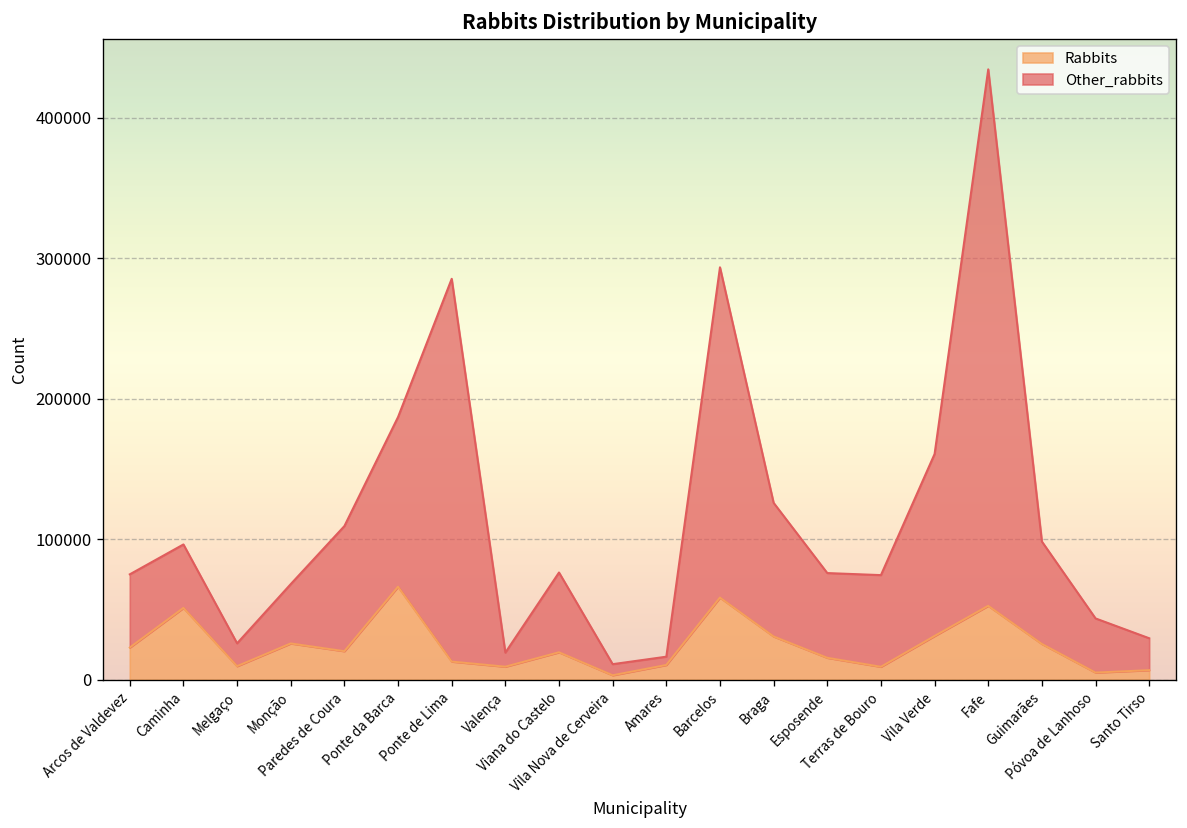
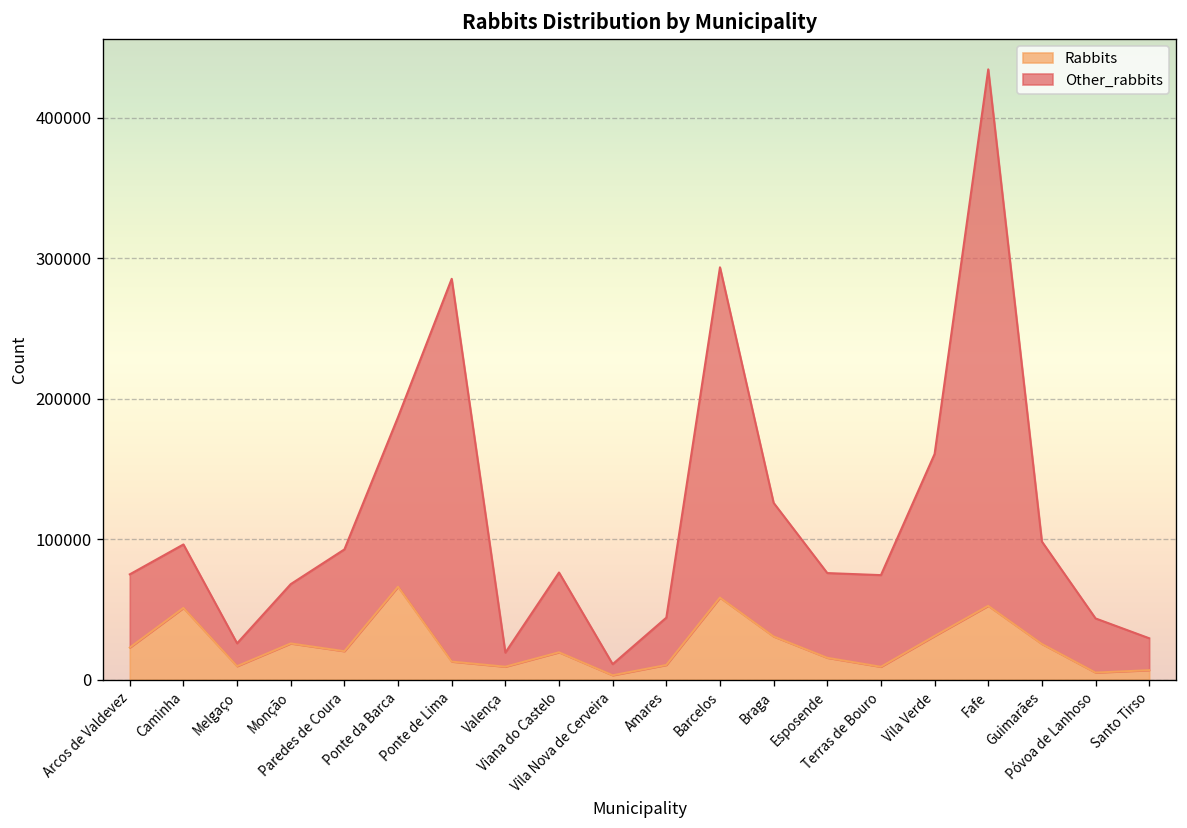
Other_rabbits, Paredes de Coura: 89000 -> 72000
Other_rabbits, Amares: 6000 -> 34000
